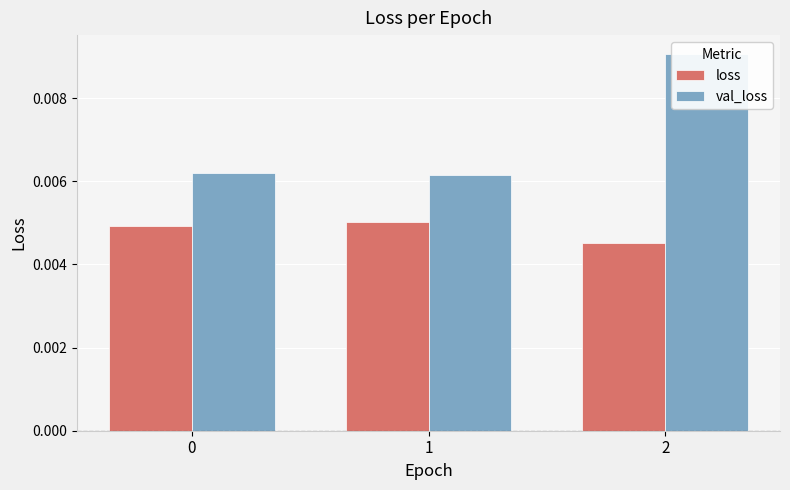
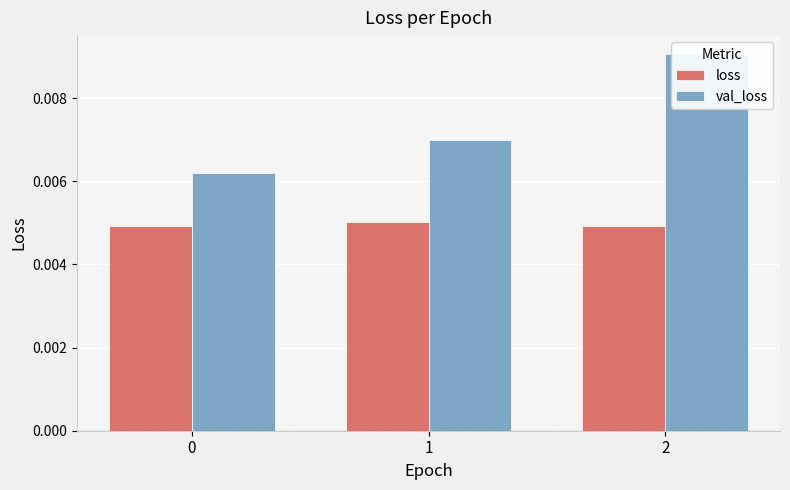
val_loss, 1: 0.0062 -> 0.0070
loss, 2: 0.0045 -> 0.0049
